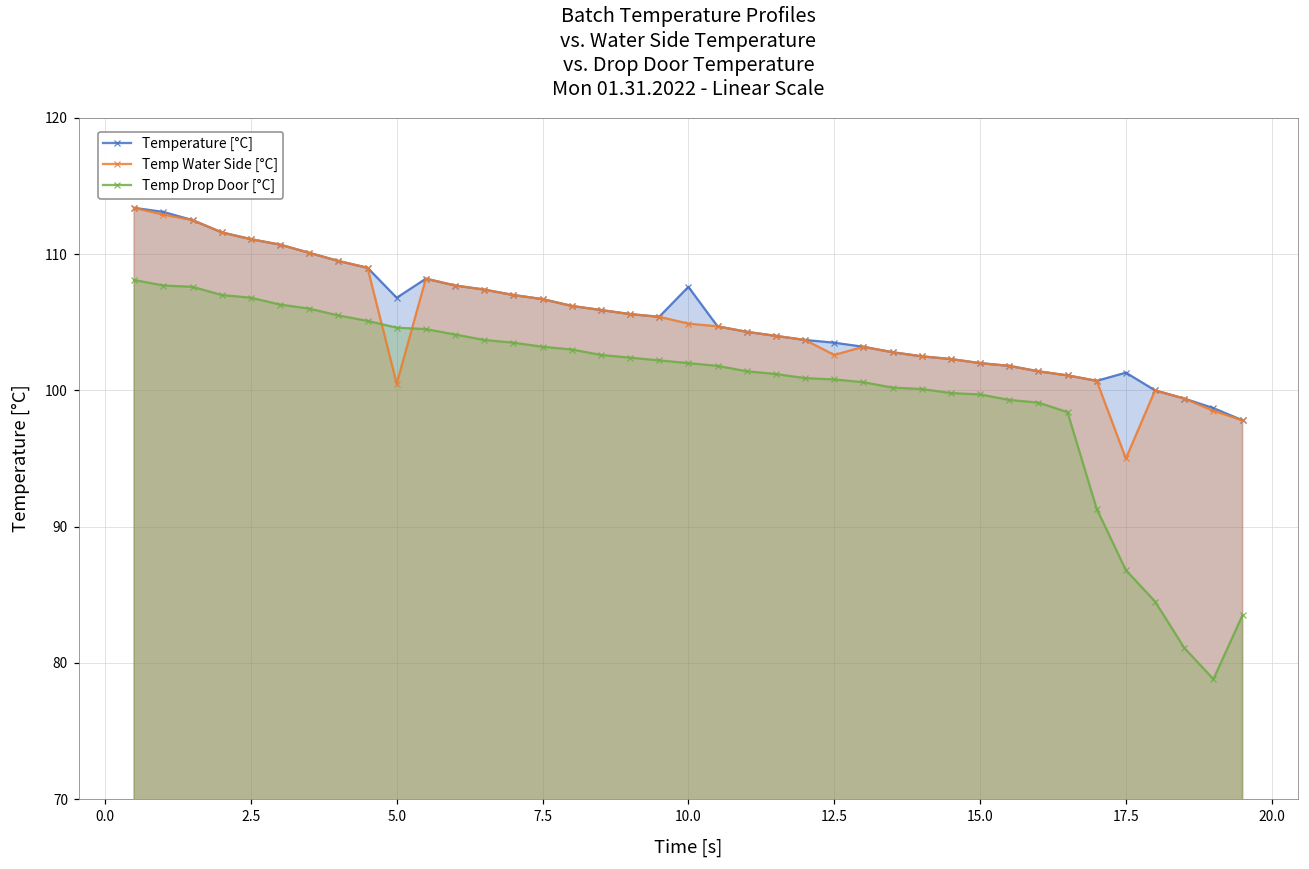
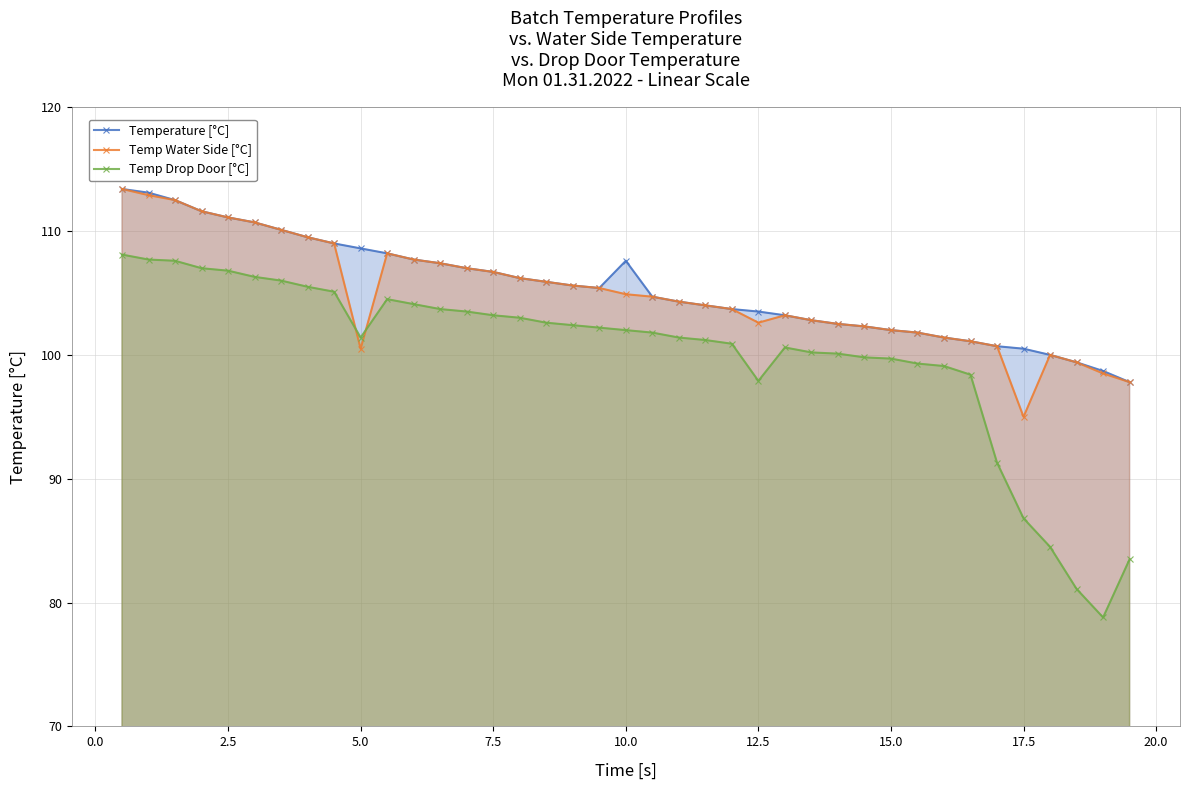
Temperature [°C], 5.0: 106.8 -> 108.6
Temp Drop Door [°C], 5.0: 104.6 -> 101.4
Temp Drop Door [°C], 12.5: 100.8 -> 97.9
Temperature [°C], 17.5: 101.3 -> 100.5
